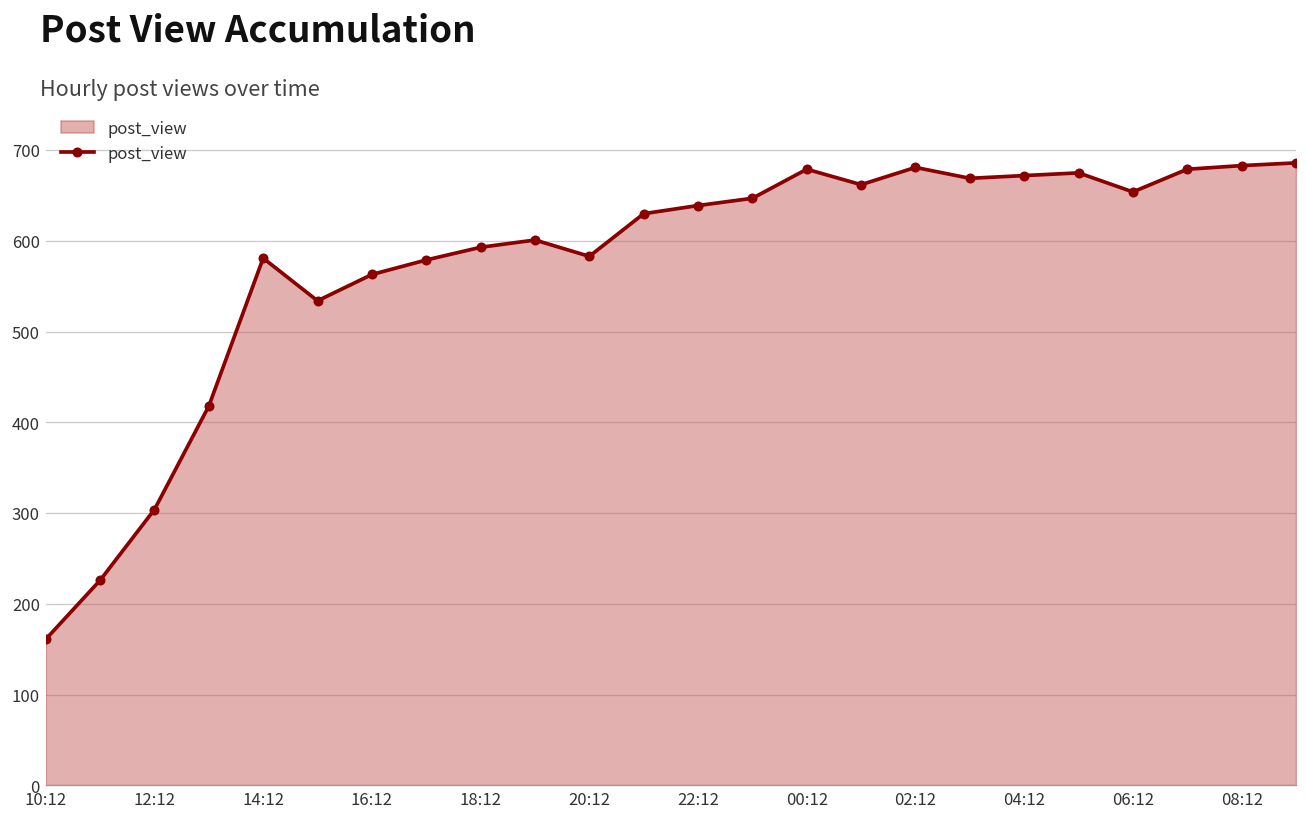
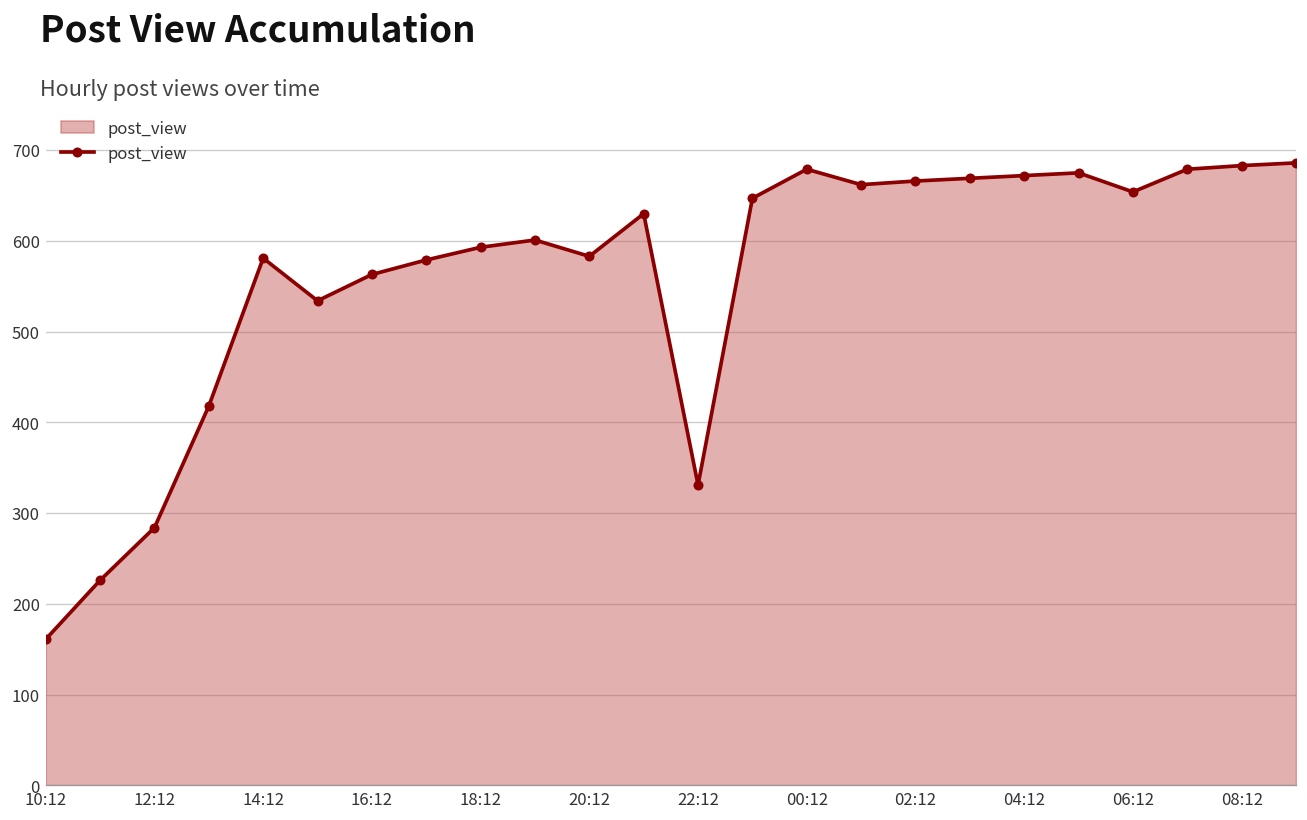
12:12: 300 -> 280
22:12: 640 -> 330
02:12: 680 -> 670
